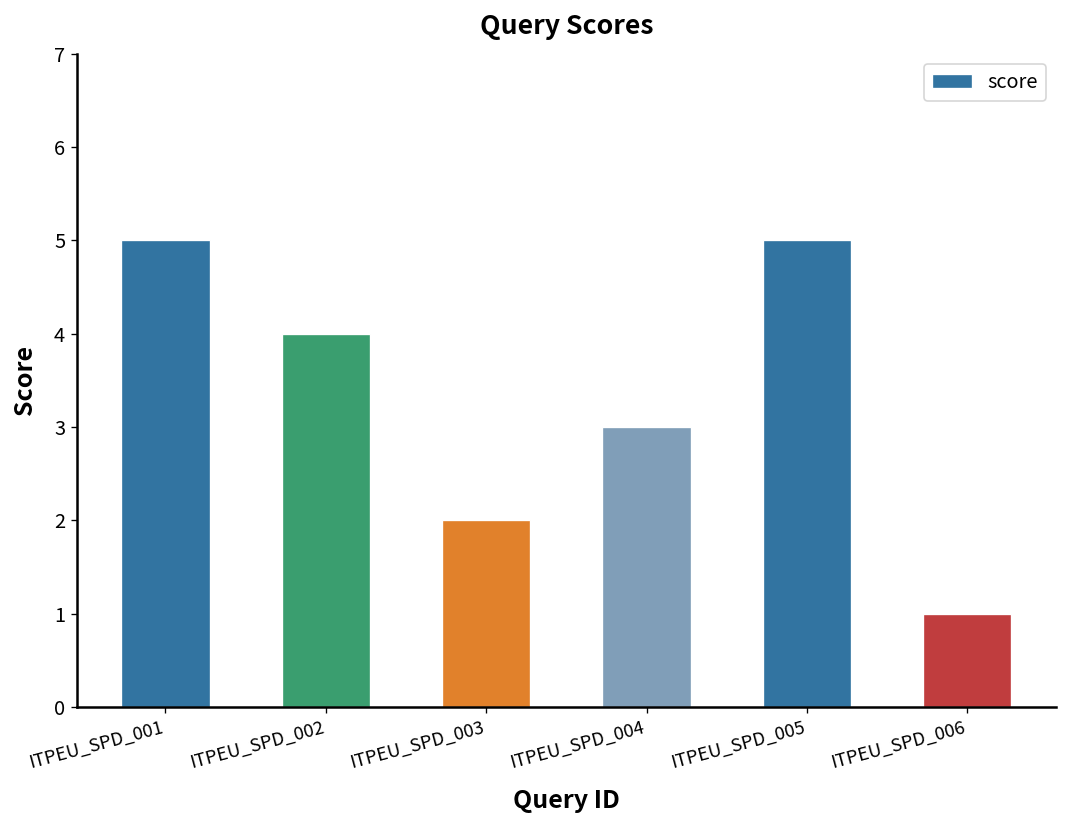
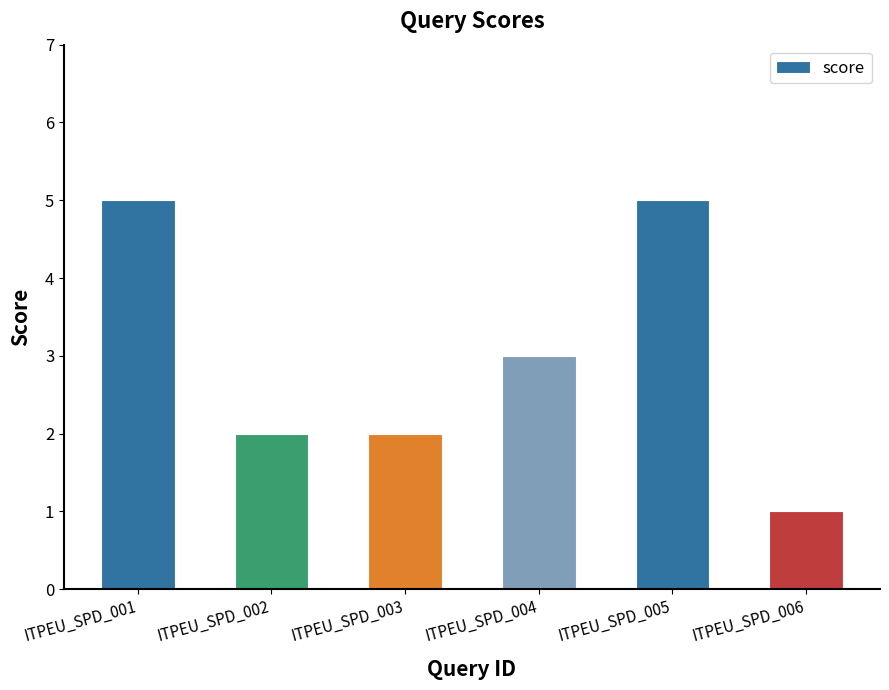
ITPEU_SPD_002: 4 -> 2
